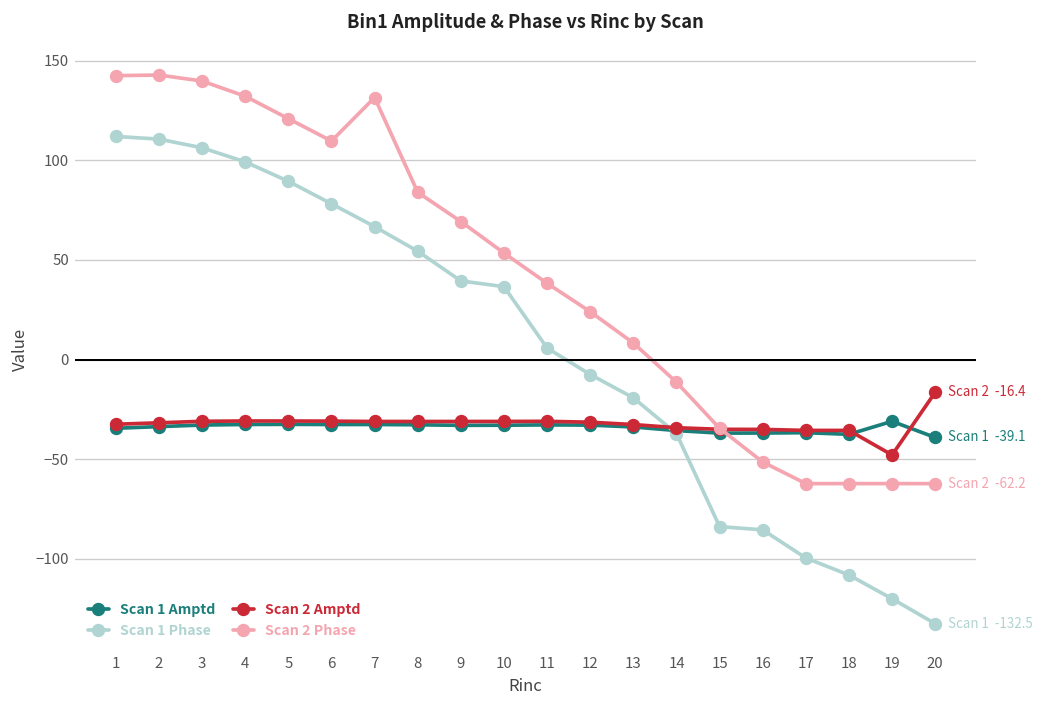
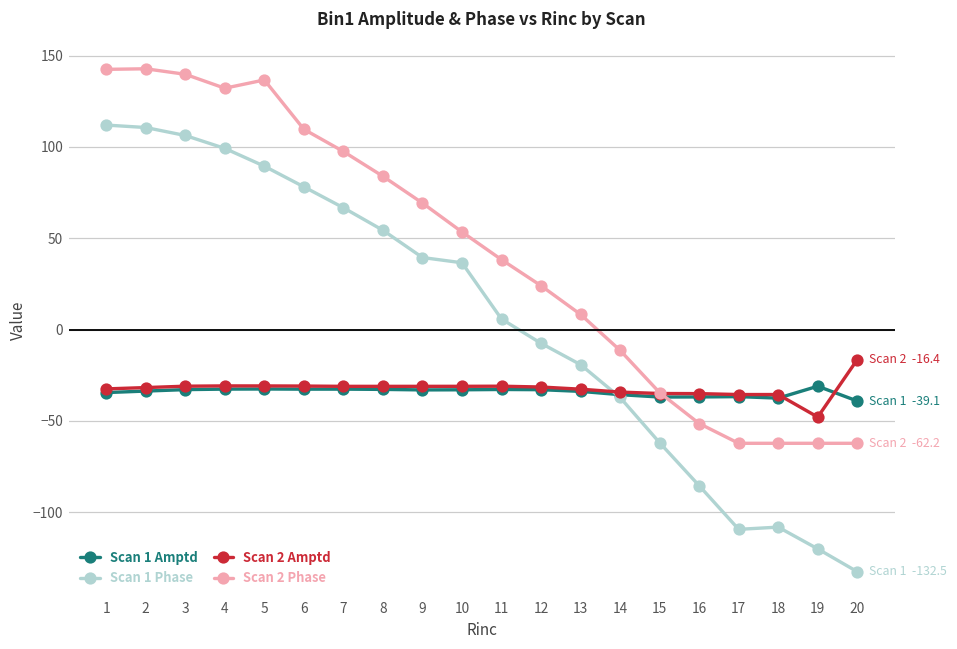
Scan 2 Phase, 5: 121 -> 137
Scan 2 Phase, 7: 131 -> 98
Scan 1 Phase, 15: -84 -> -62
Scan 1 Phase, 17: -100 -> -109
